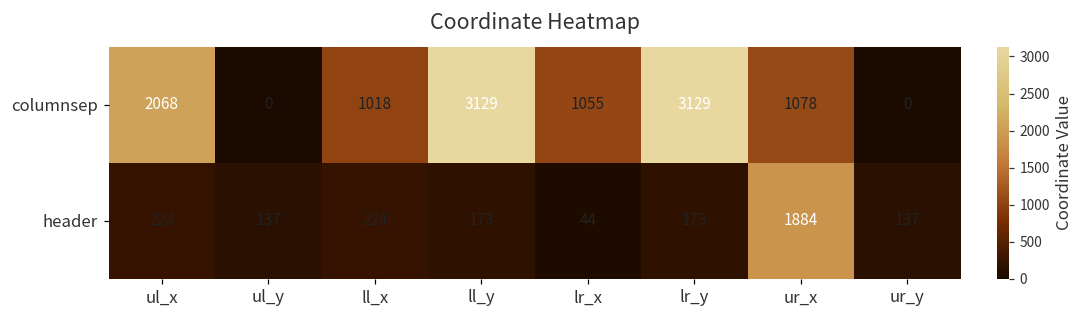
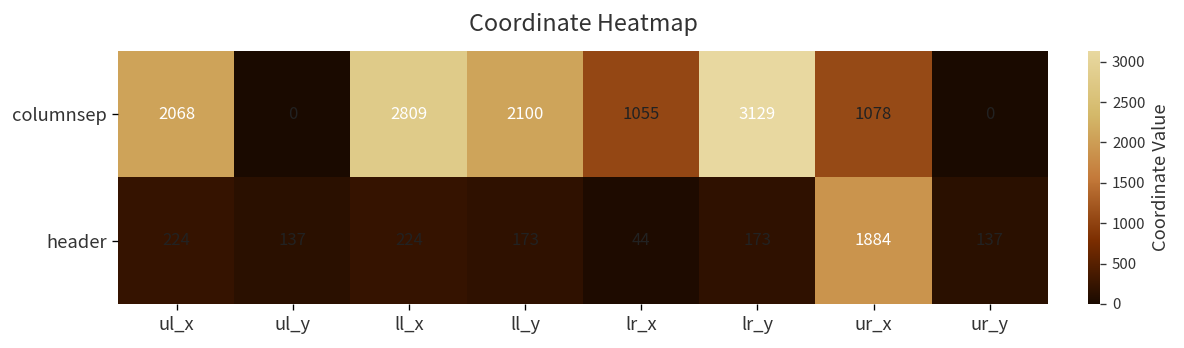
columnsep, ll_x: 1018 -> 2809
columnsep, ll_y: 3129 -> 2100
